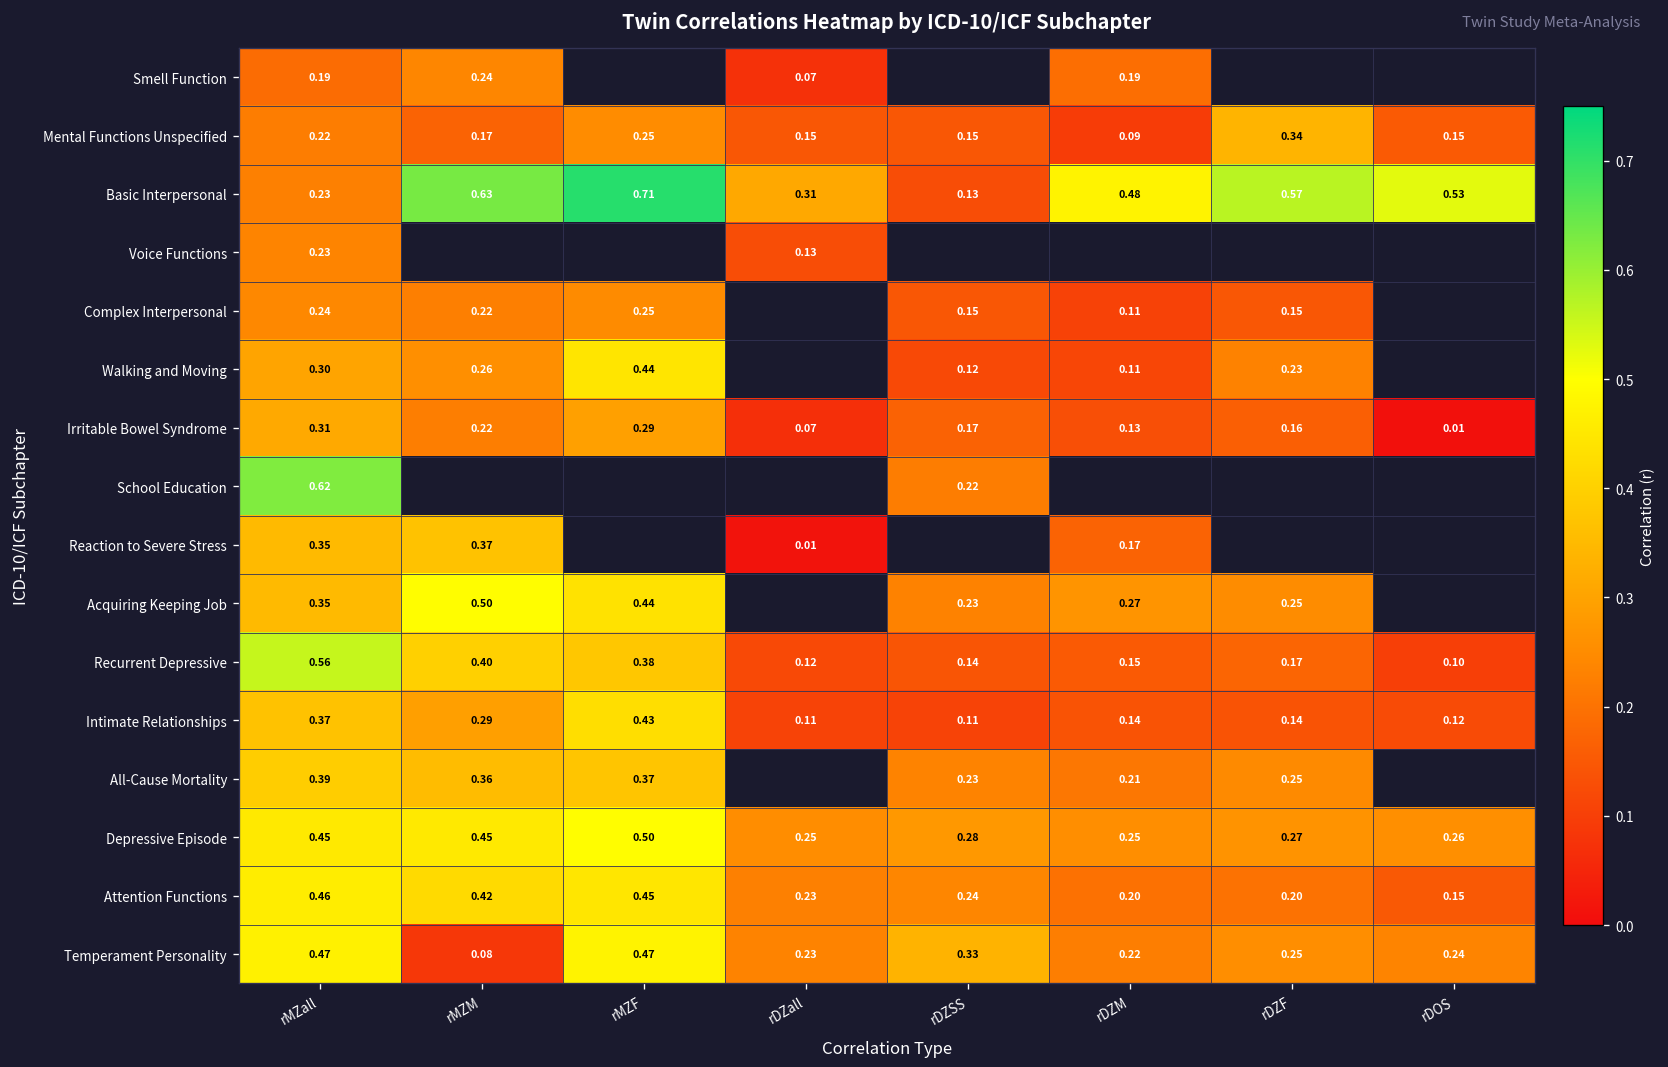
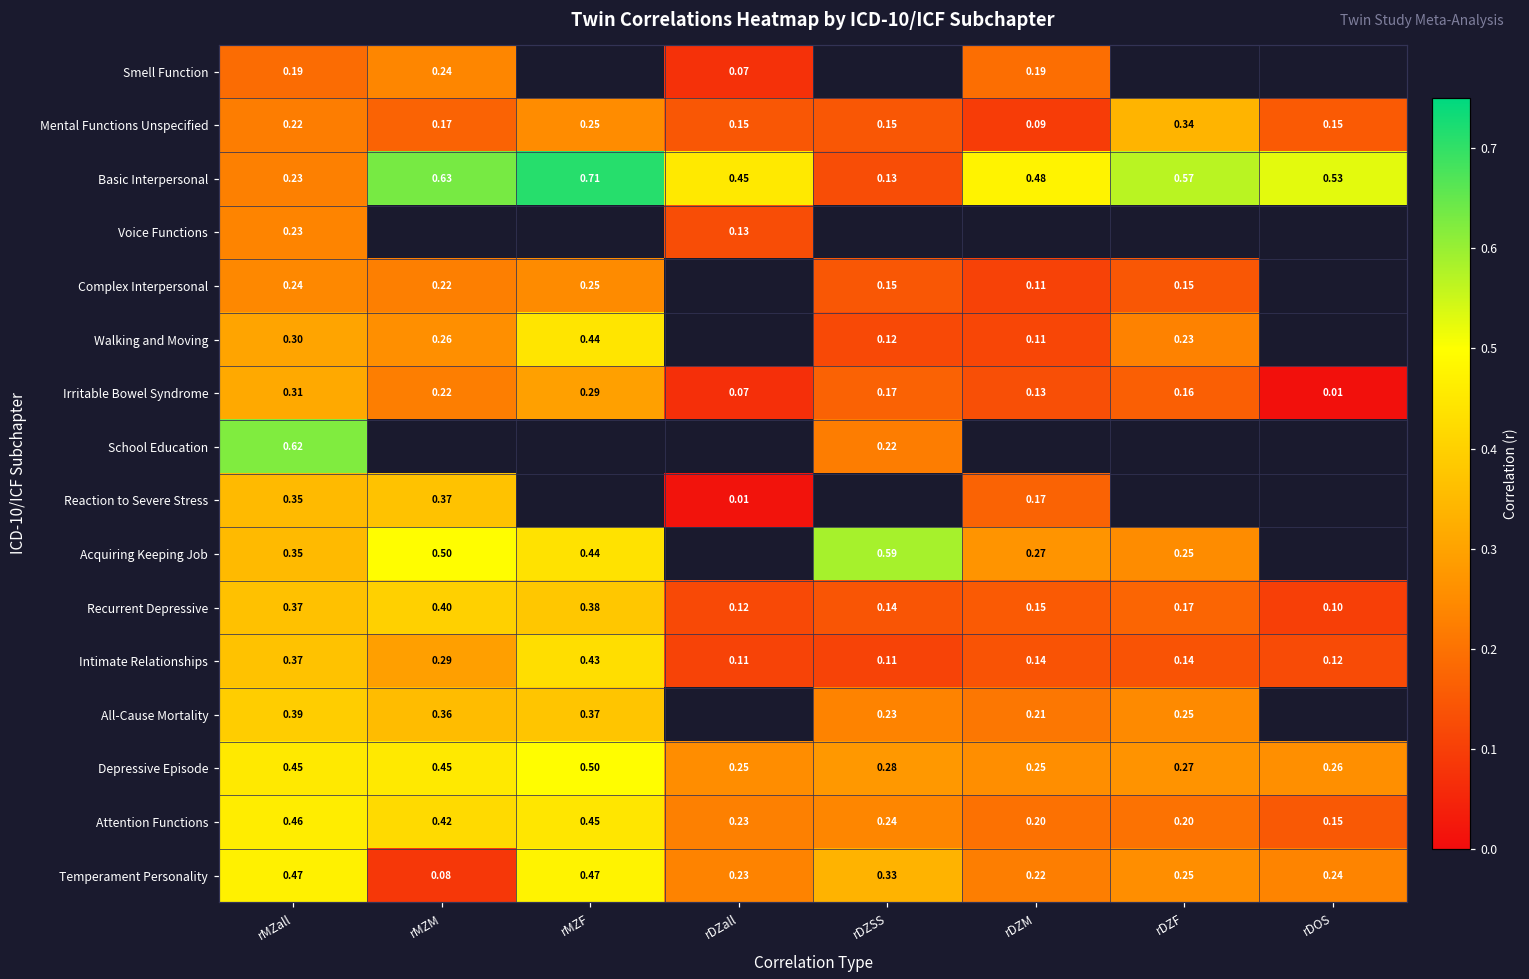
Basic Interpersonal, rDZall: 0.31 -> 0.45
Acquiring Keeping Job, rDZSS: 0.23 -> 0.59
Recurrent Depressive, rMZall: 0.56 -> 0.37
